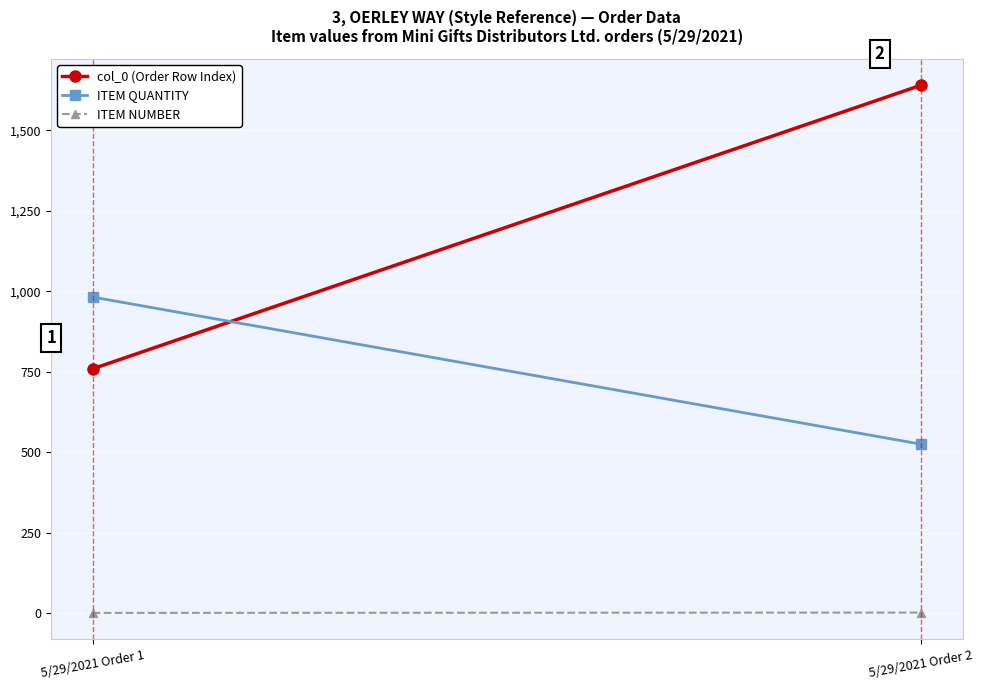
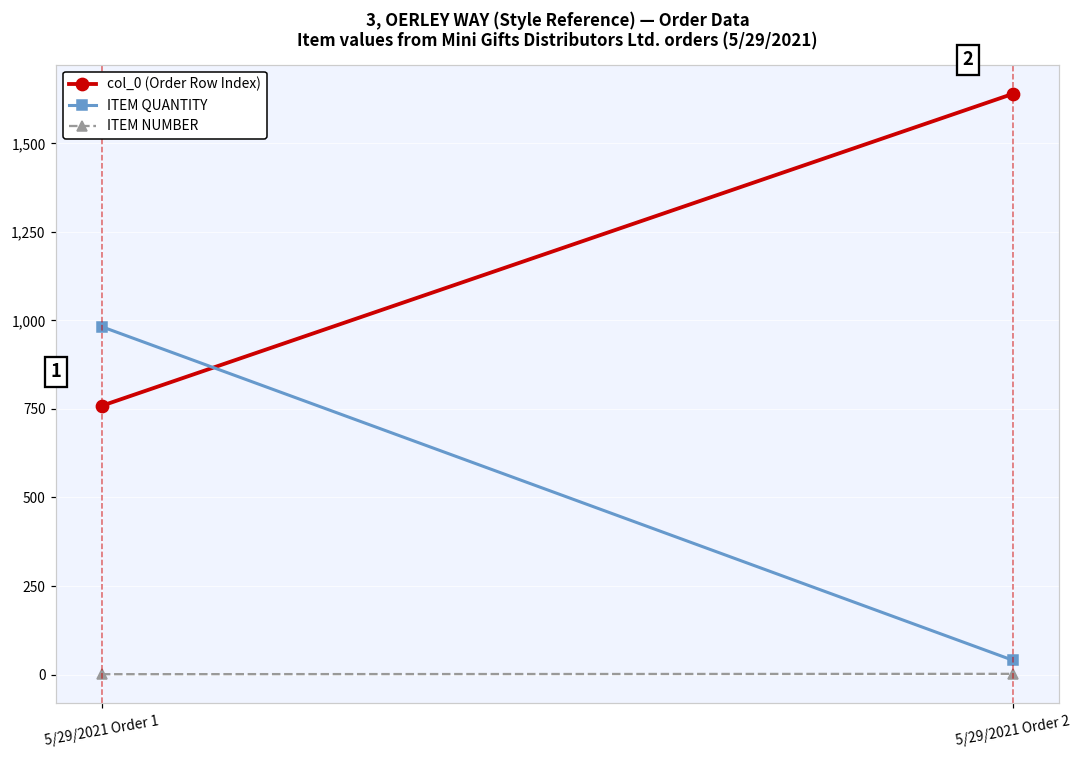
ITEM QUANTITY, 5/29/2021 Order 2: 530 -> 40
